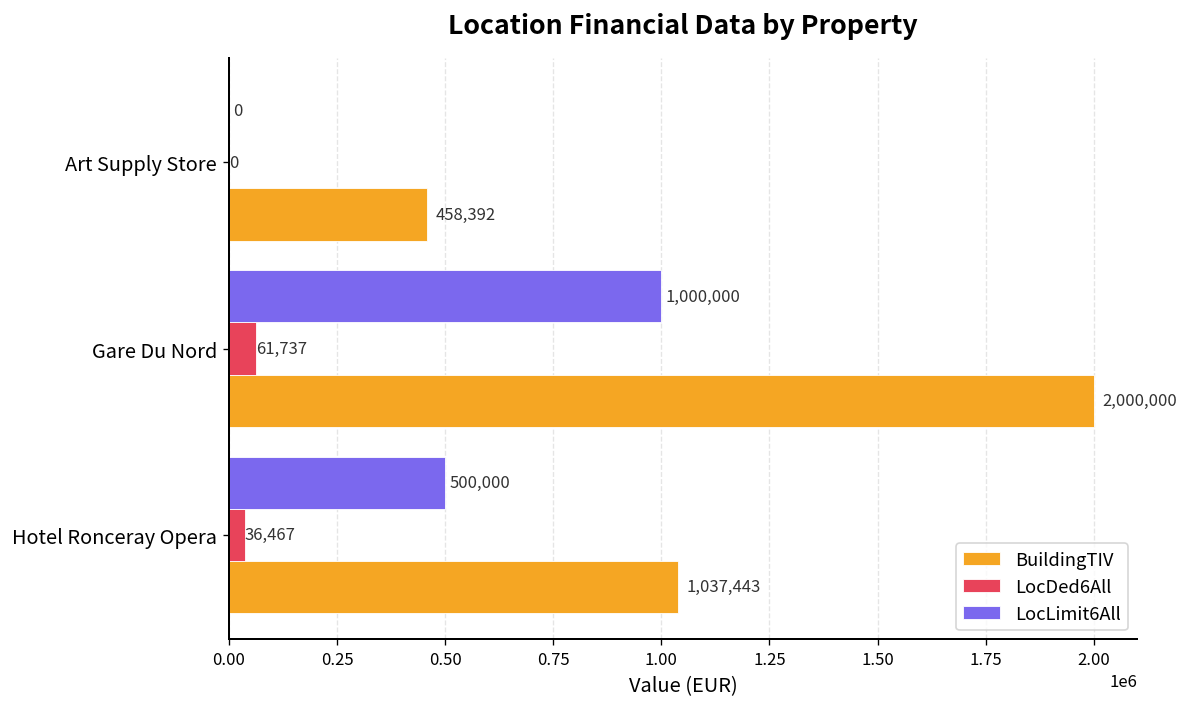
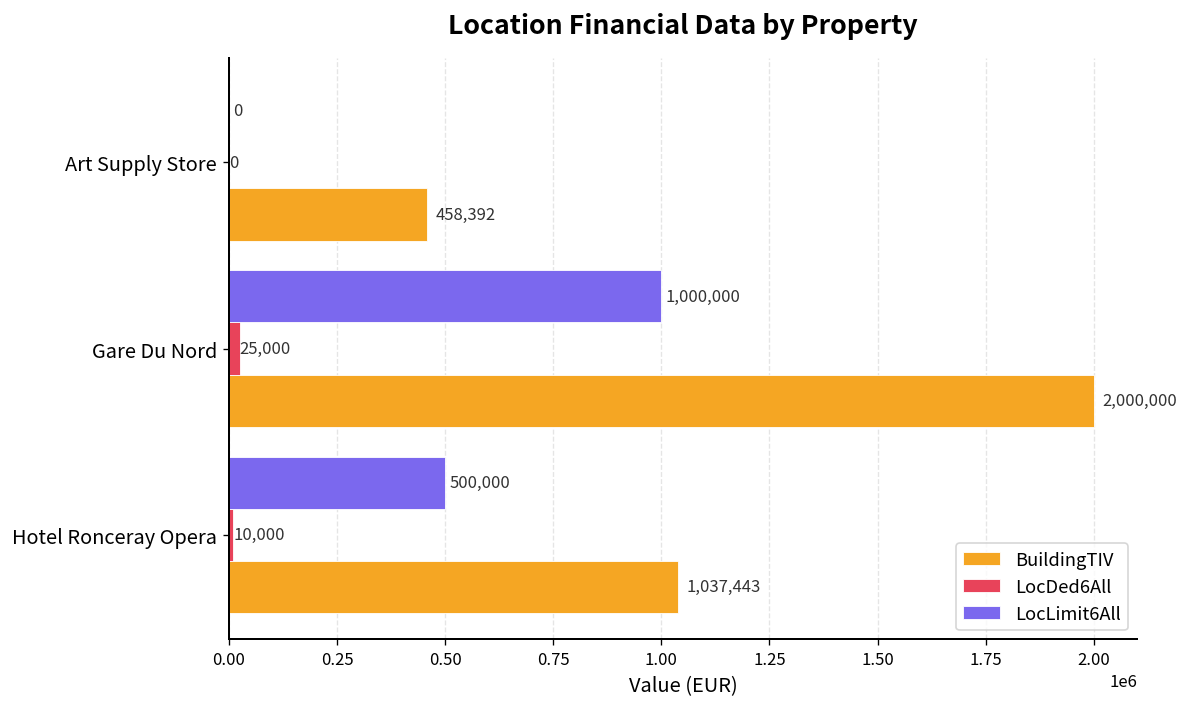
LocDed6All, Gare Du Nord: 61,737 -> 25,000
LocDed6All, Hotel Ronceray Opera: 36,467 -> 10,000
